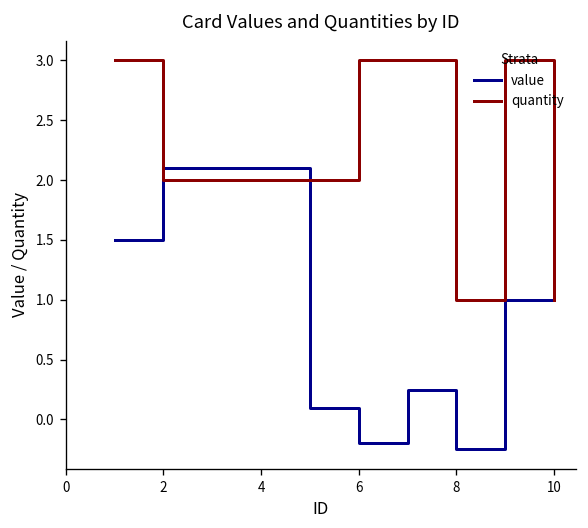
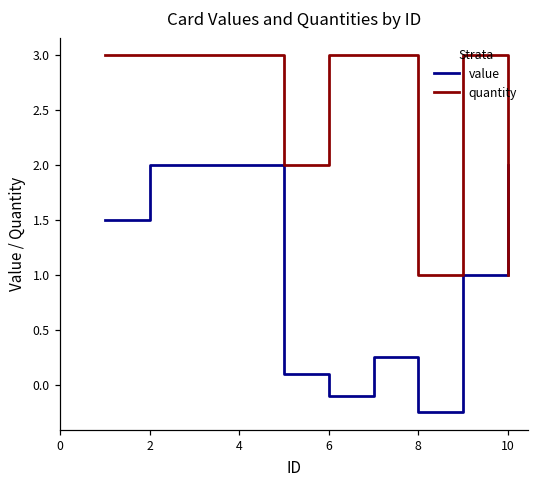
value, 2: 2.1 -> 2.0
quantity, 2: 2 -> 3
value, 6: -0.2 -> -0.1
